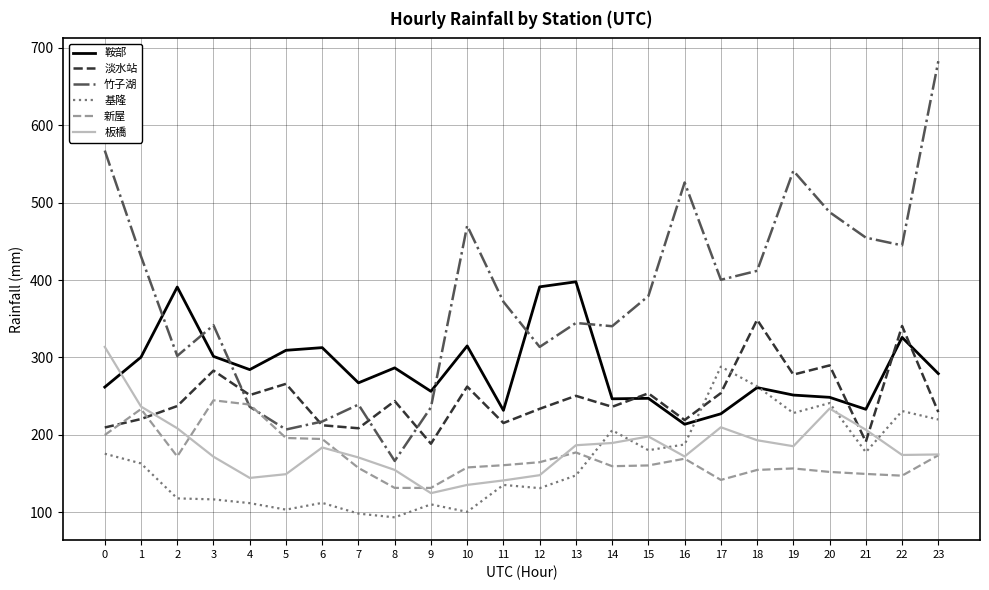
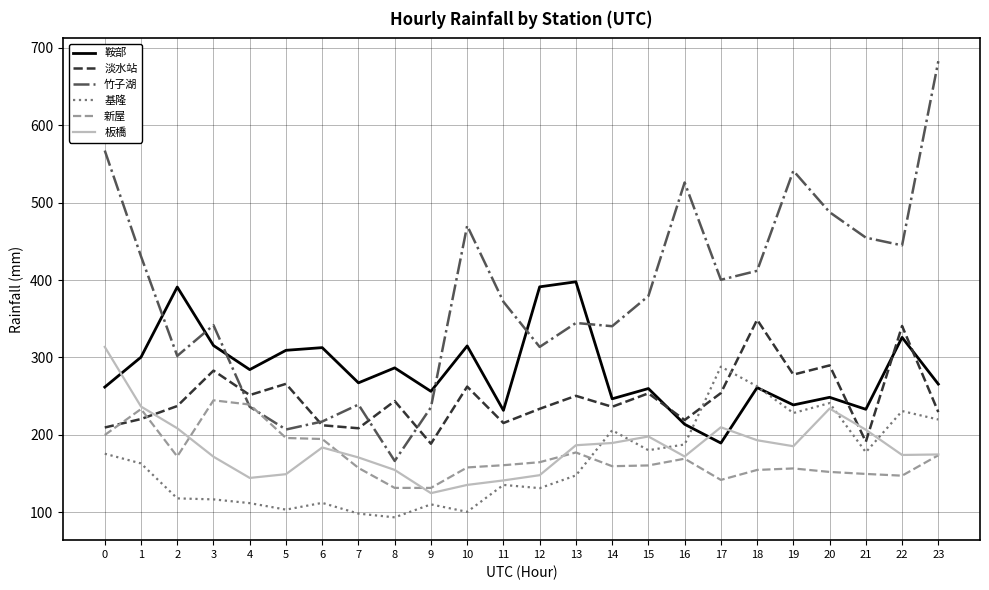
鞍部, 3: 300 -> 320
鞍部, 15: 250 -> 260
鞍部, 17: 230 -> 190
鞍部, 19: 250 -> 240
鞍部, 23: 280 -> 270
